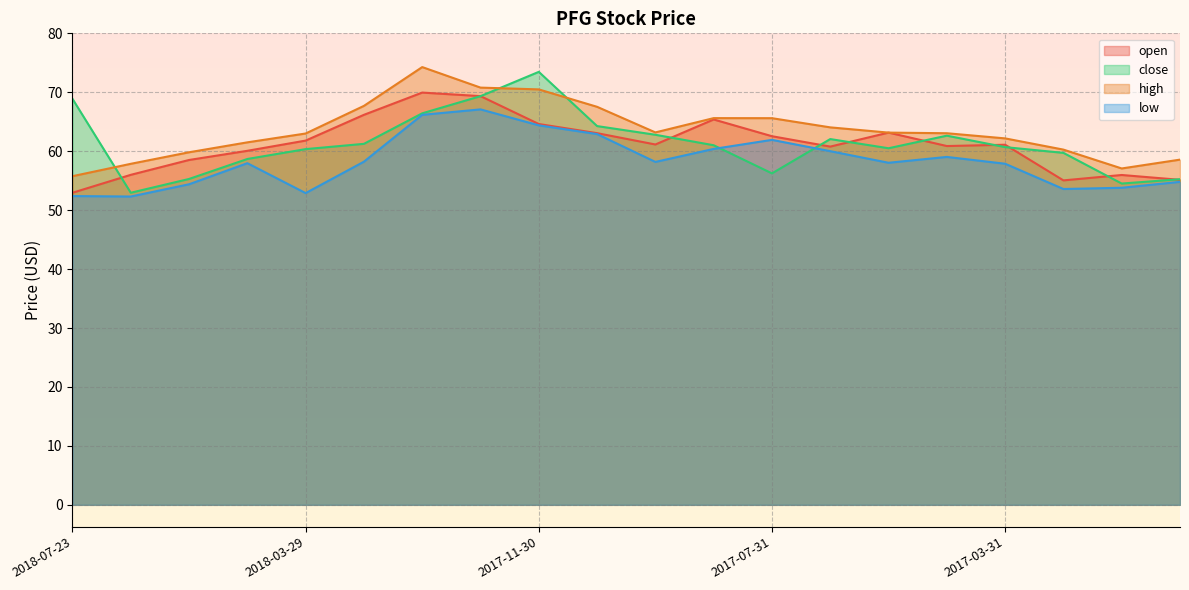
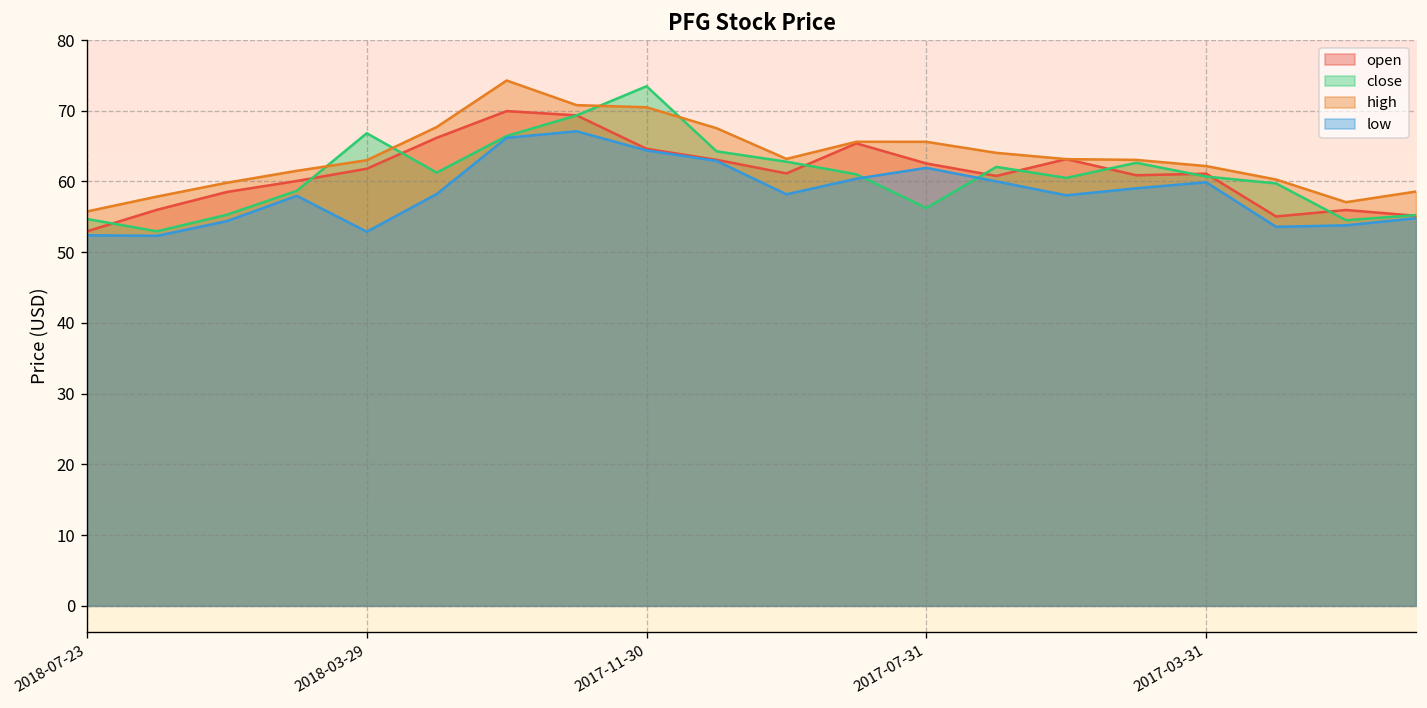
close, 2018-07-23: 69 -> 55
close, 2018-03-29: 60 -> 67
low, 2017-03-31: 58 -> 60
